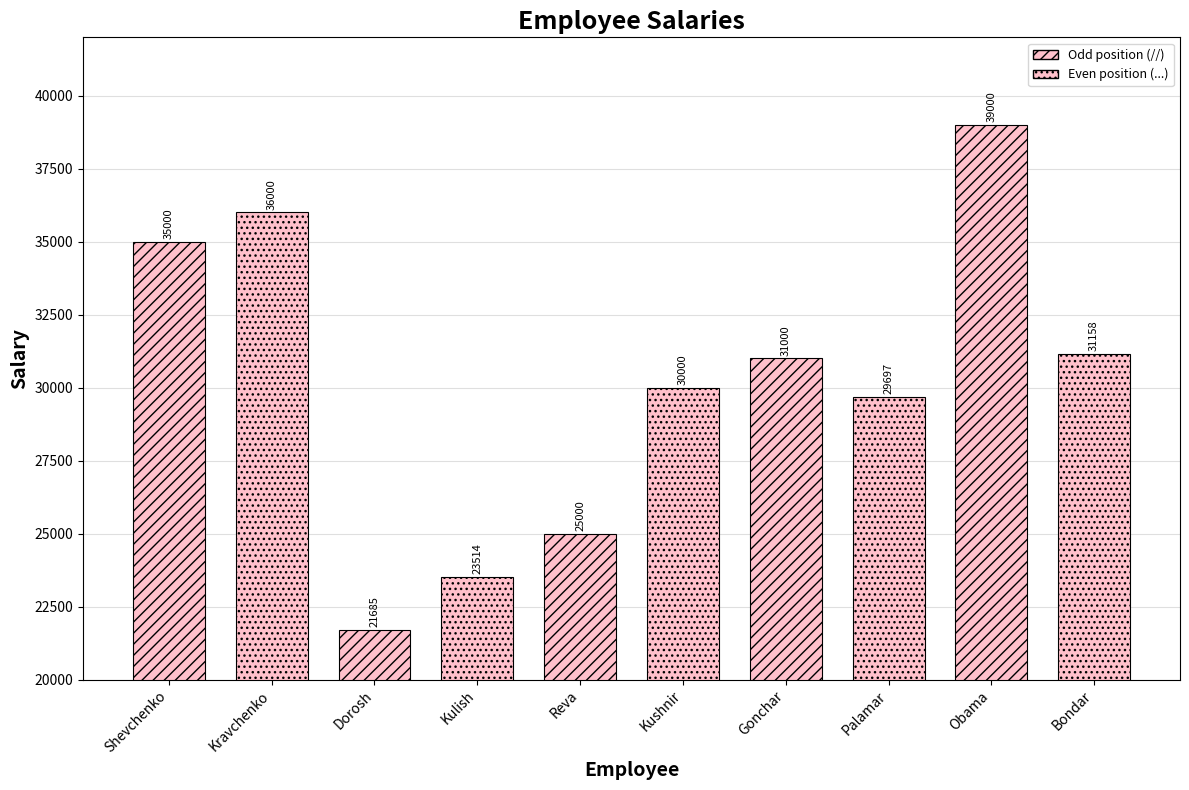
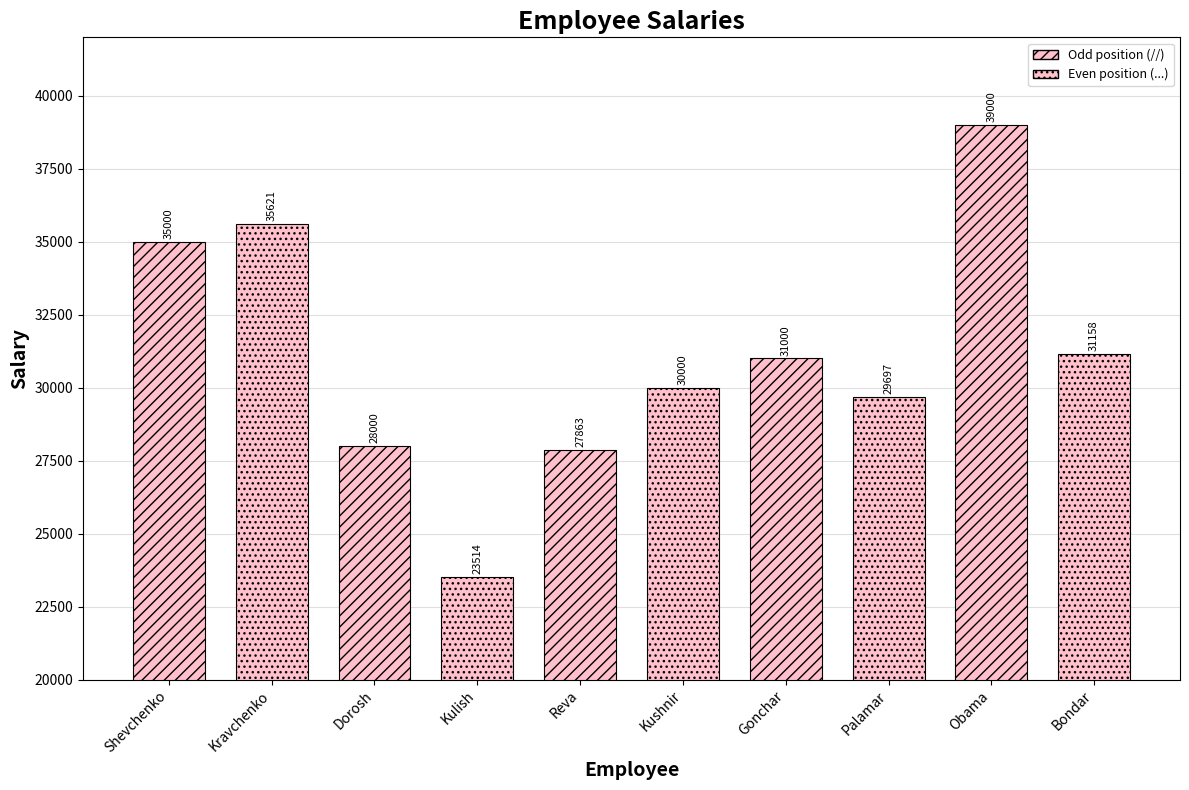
Kravchenko: 36000 -> 35621
Dorosh: 21685 -> 28000
Reva: 25000 -> 27863
